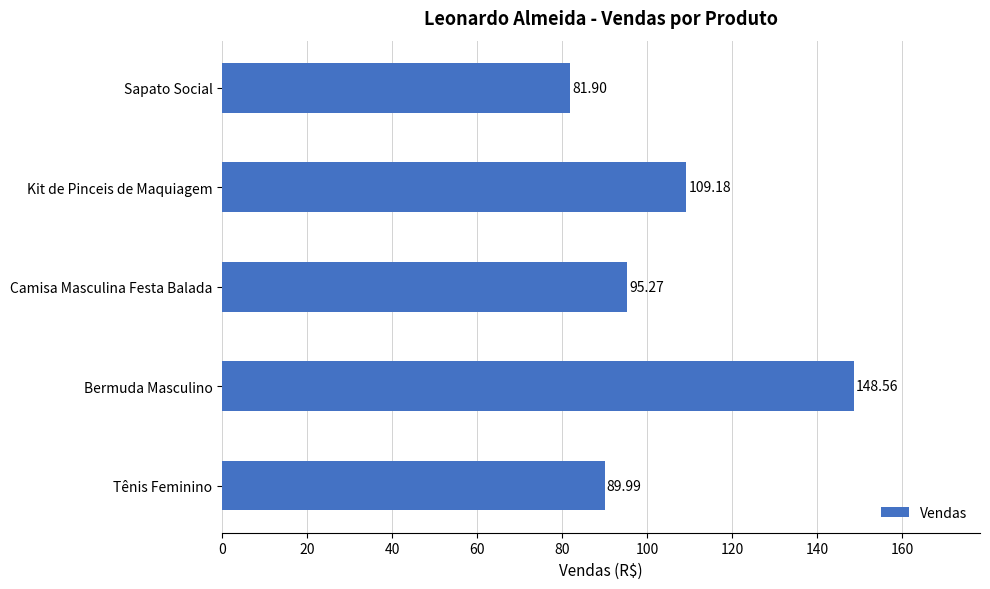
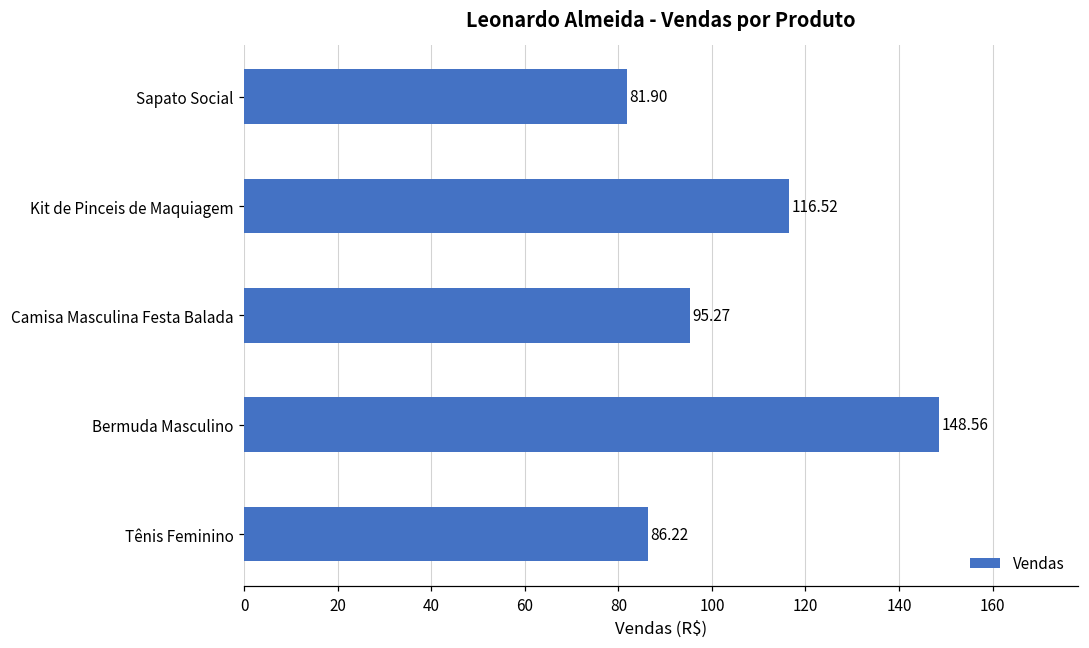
Kit de Pinceis de Maquiagem: 109.18 -> 116.52
Tênis Feminino: 89.99 -> 86.22
